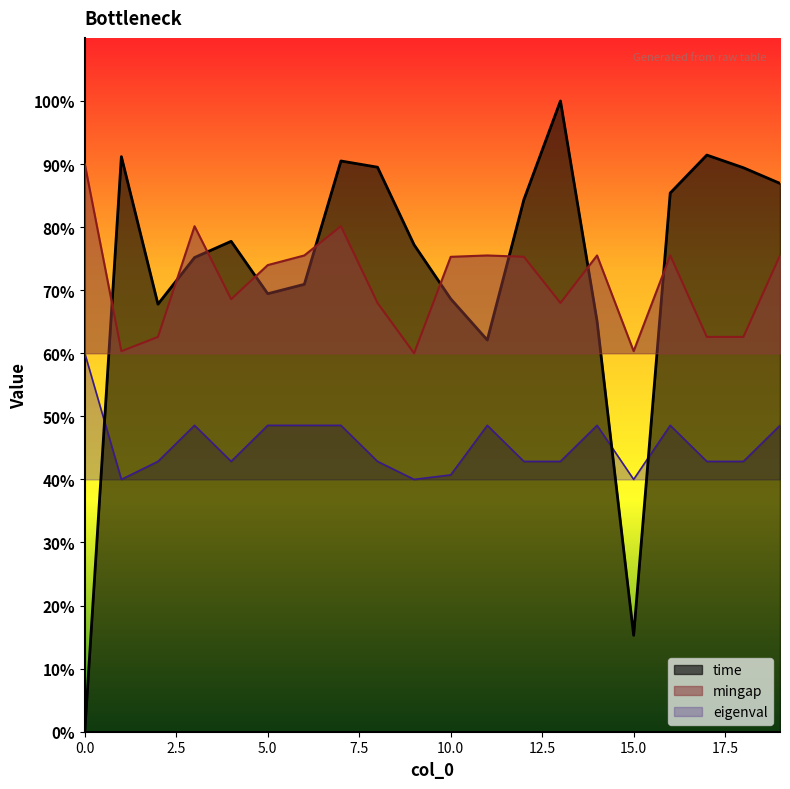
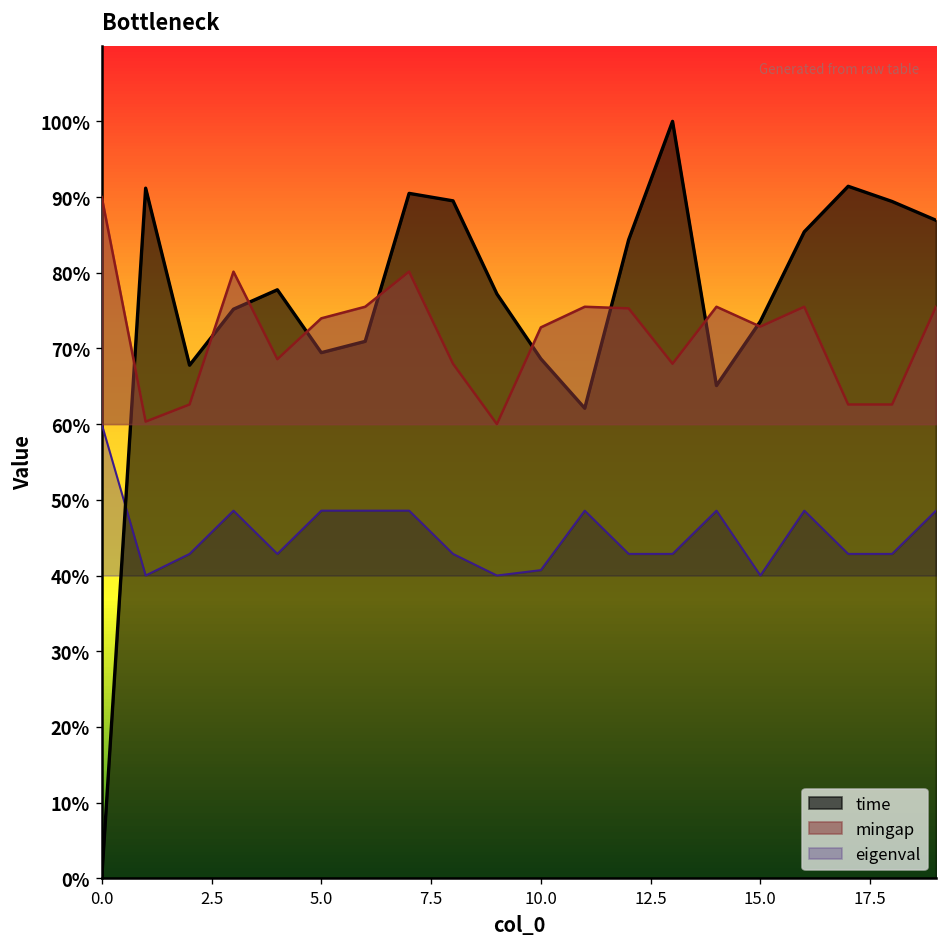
mingap, 10.0: 75% -> 73%
time, 15.0: 15% -> 74%
mingap, 15.0: 60% -> 73%
